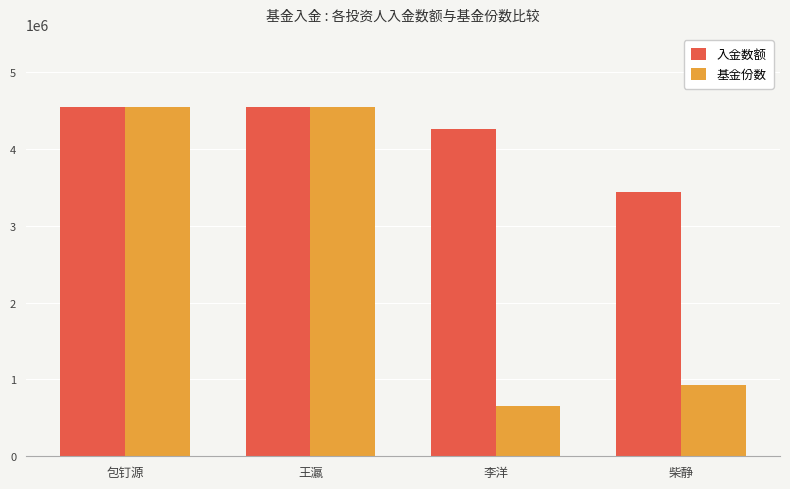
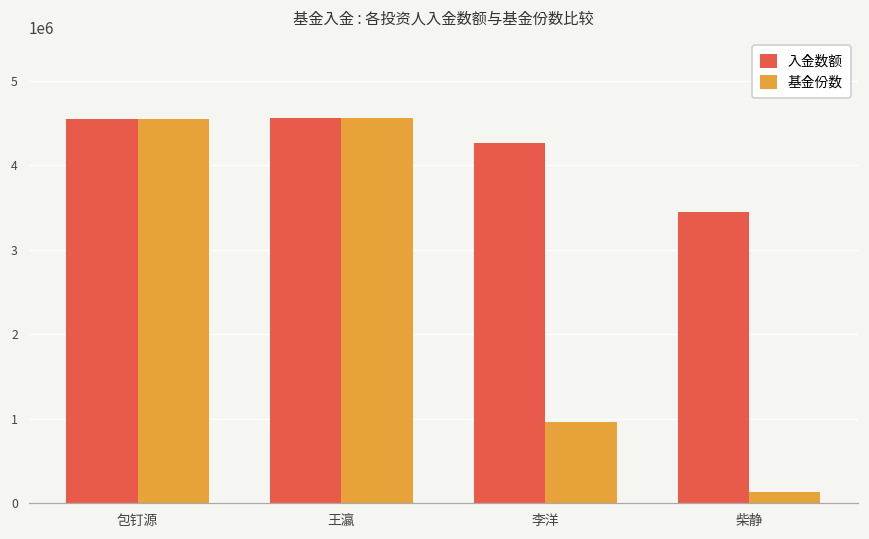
基金份数, 李洋: 700000 -> 1000000
基金份数, 柴静: 900000 -> 100000
